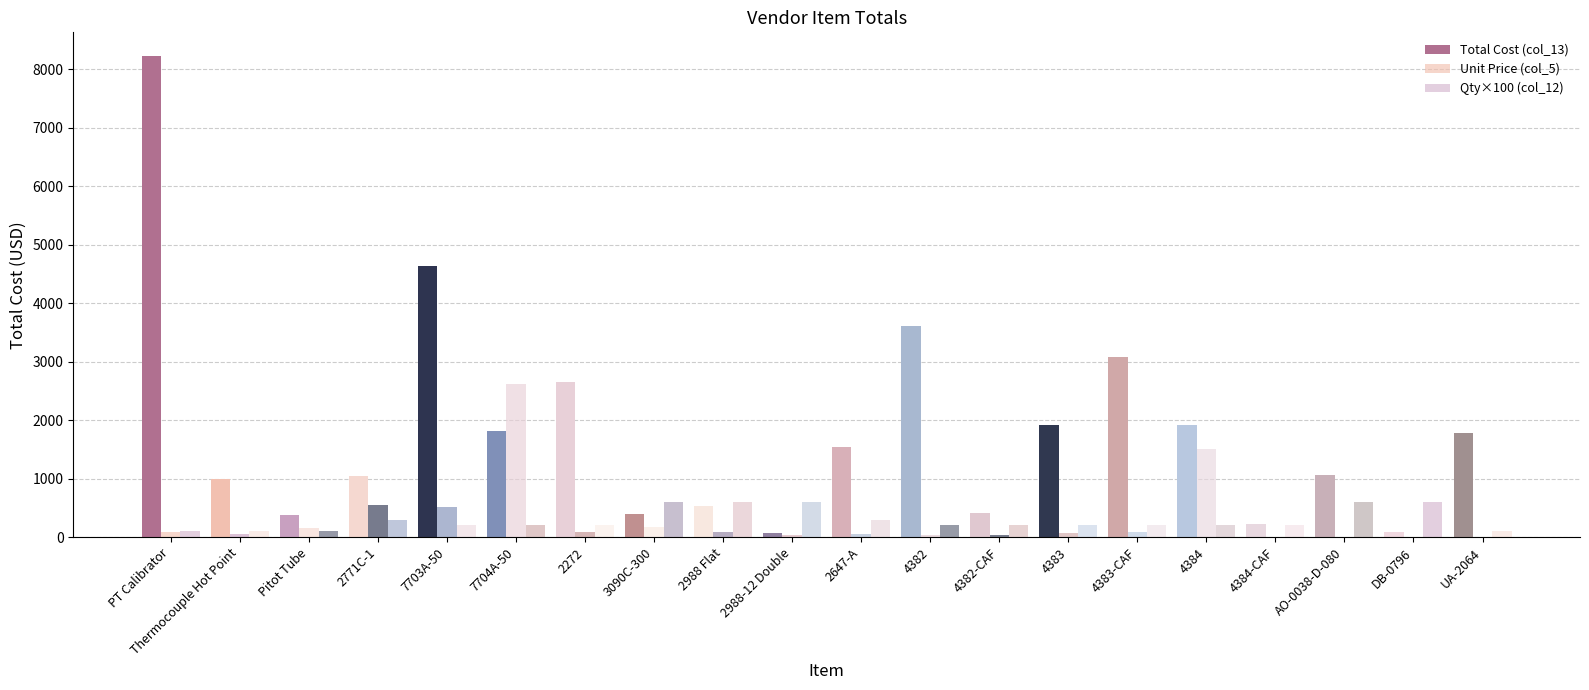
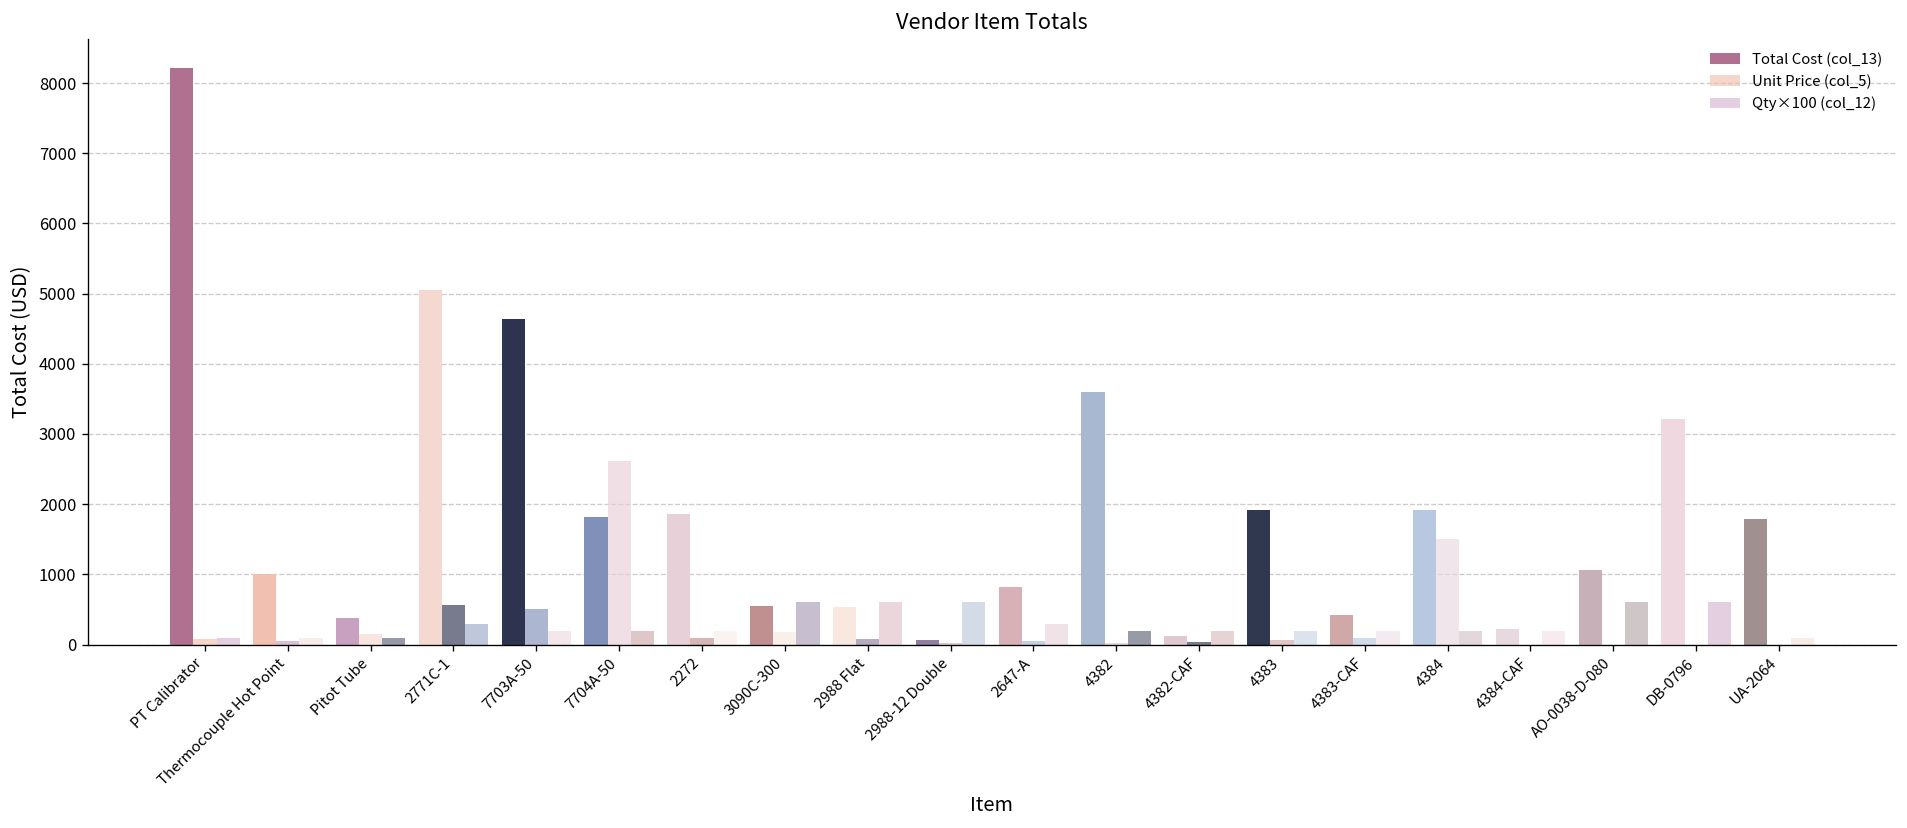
Total Cost (col_13), 2771C-1: 1100 -> 5000
Total Cost (col_13), 2272: 2700 -> 1900
Total Cost (col_13), 3090C-300: 400 -> 600
Total Cost (col_13), 2647-A: 1500 -> 800
Total Cost (col_13), 4382-CAF: 400 -> 100
Total Cost (col_13), 4383-CAF: 3100 -> 400
Total Cost (col_13), DB-0796: 100 -> 3200
